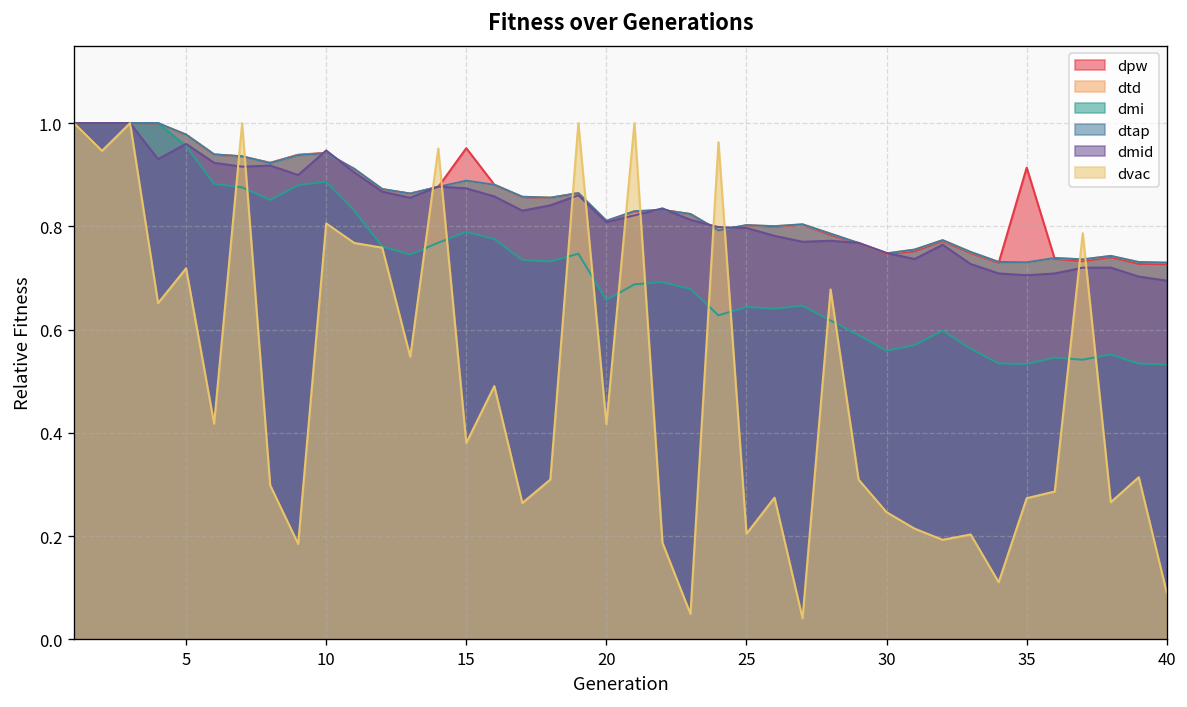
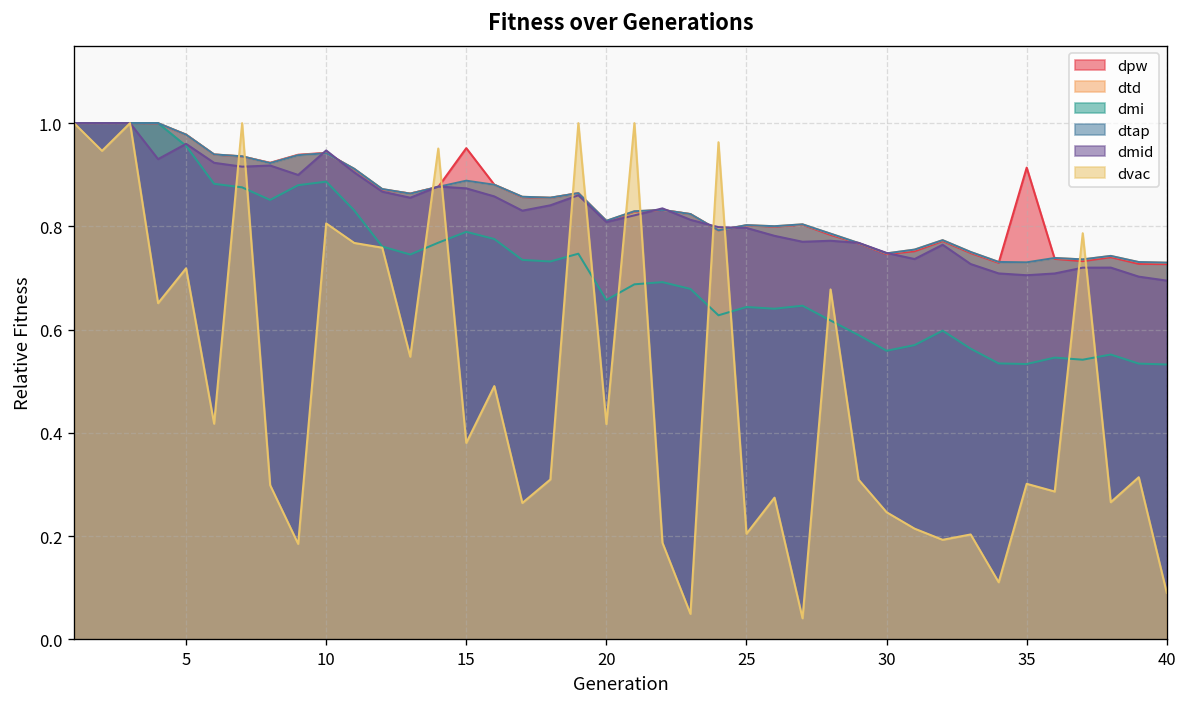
dvac, 35: 0.27 -> 0.30
